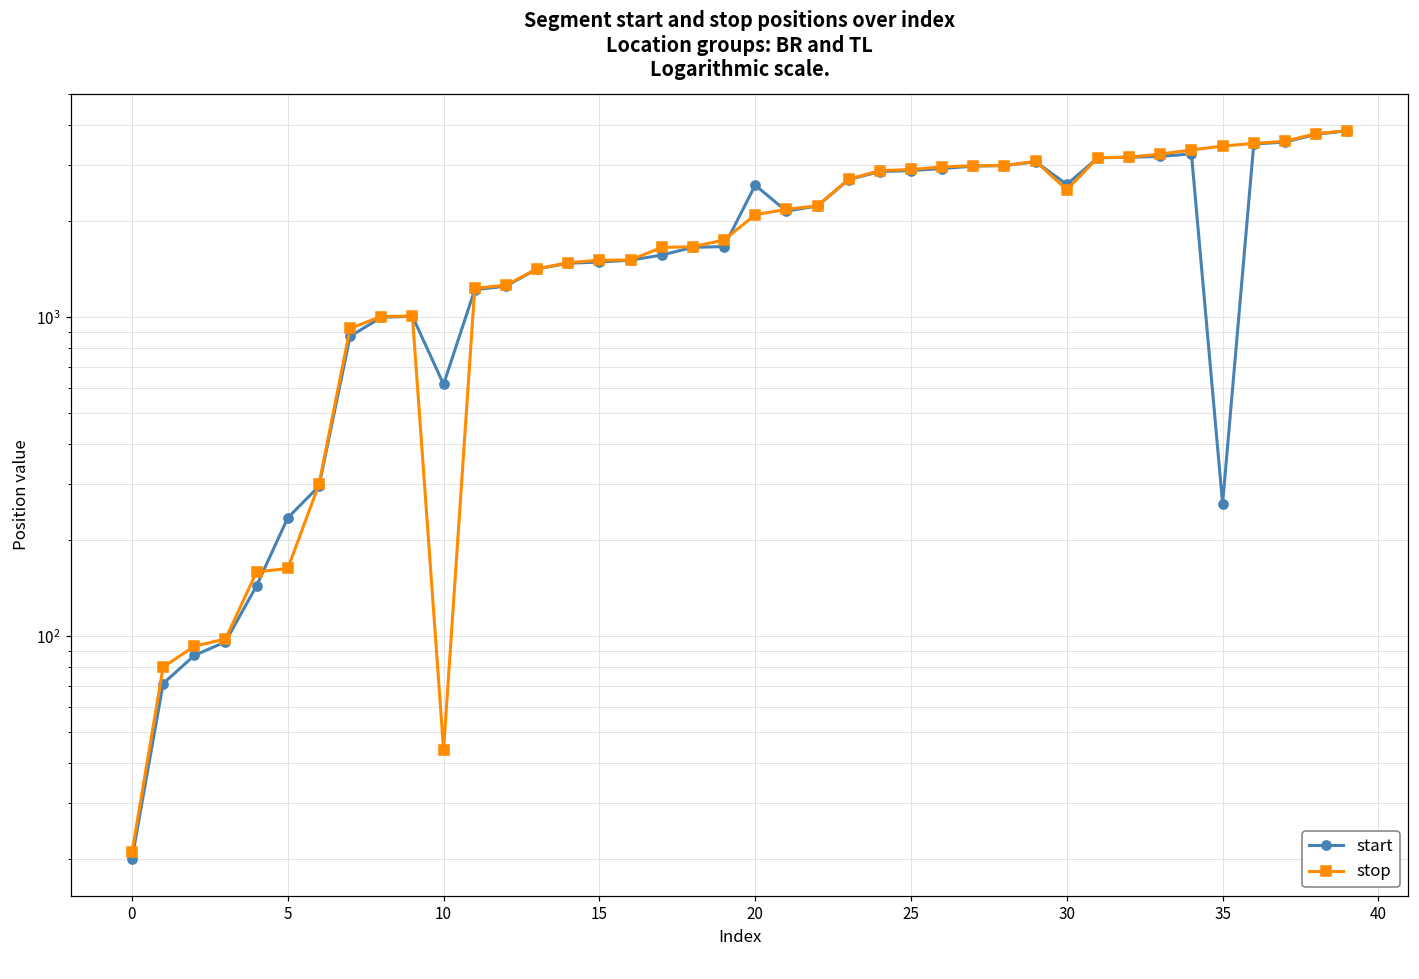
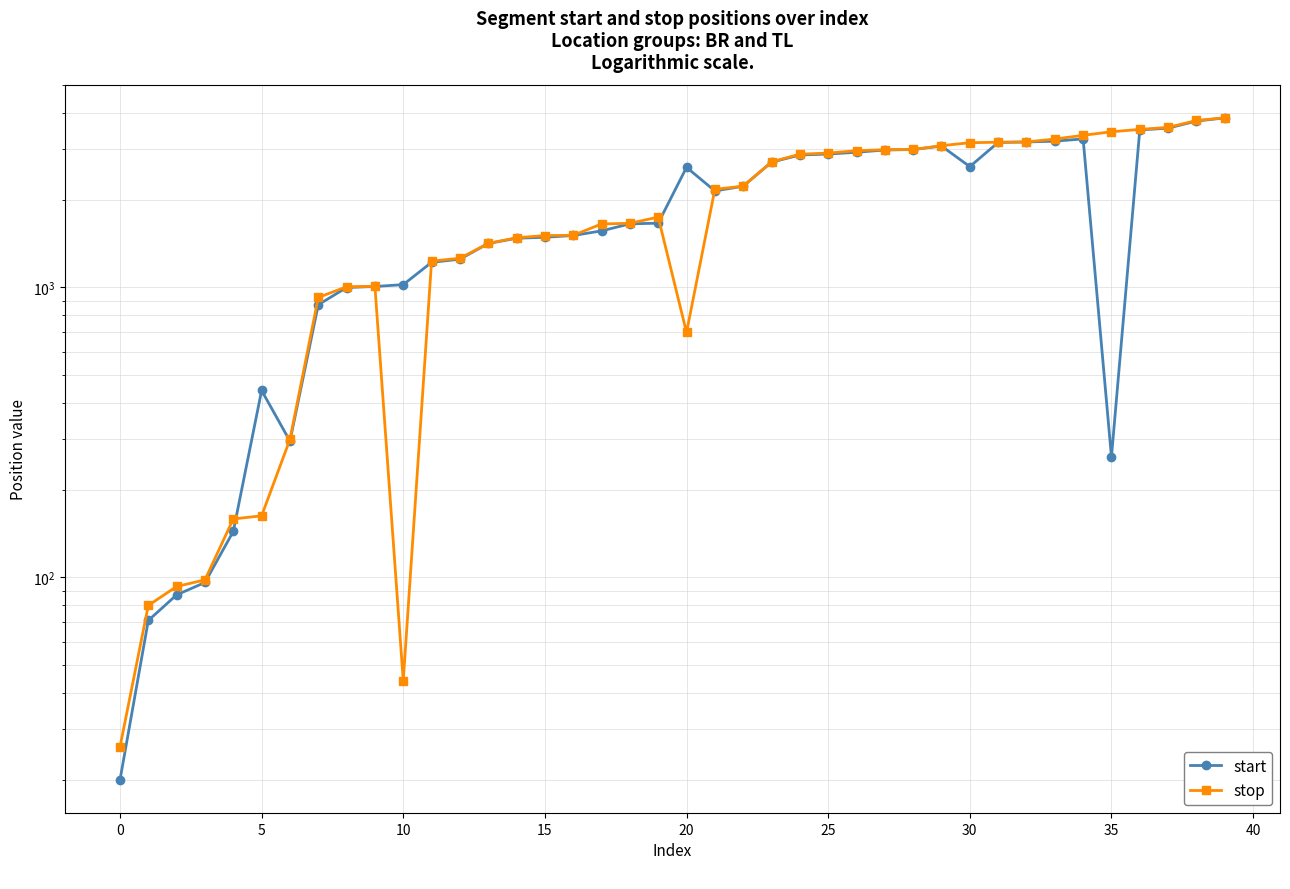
stop, 0: 21 -> 26
start, 5: 240 -> 440
start, 10: 620 -> 1020
stop, 20: 2100 -> 700
stop, 30: 2500 -> 3200
